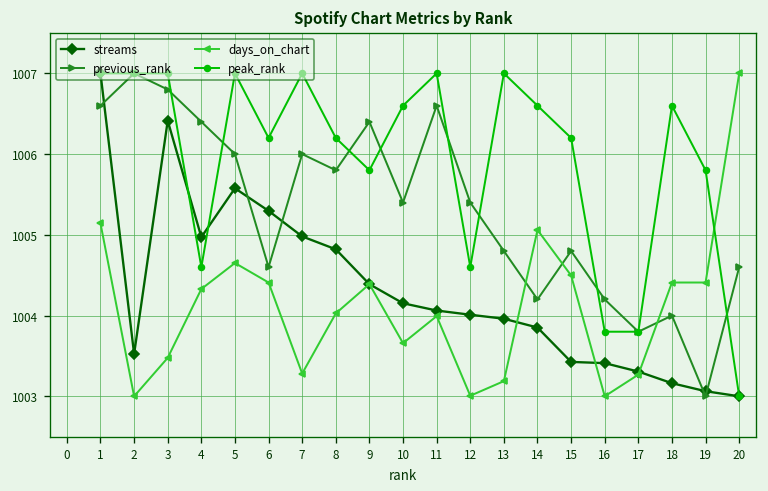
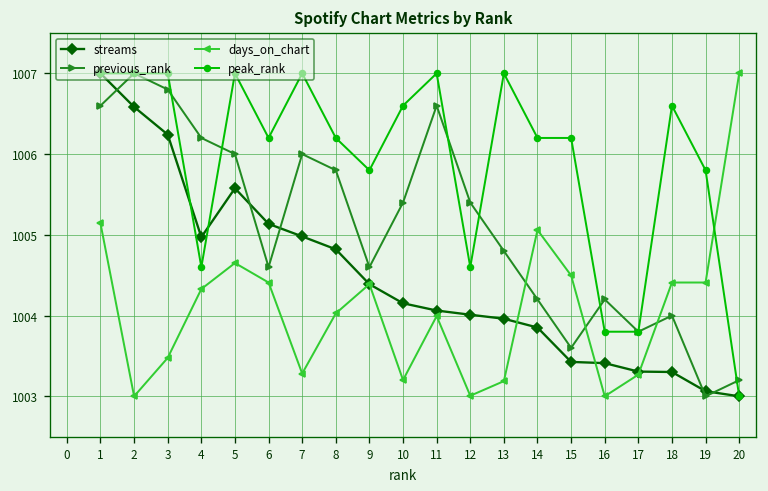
streams, 2: 1003.5 -> 1006.6
streams, 3: 1006.4 -> 1006.2
previous_rank, 4: 1006.4 -> 1006.2
streams, 6: 1005.3 -> 1005.1
previous_rank, 9: 1006.4 -> 1004.6
days_on_chart, 10: 1003.7 -> 1003.2
peak_rank, 14: 1006.6 -> 1006.2
previous_rank, 15: 1004.8 -> 1003.6
streams, 18: 1003.2 -> 1003.3
previous_rank, 20: 1004.6 -> 1003.2
